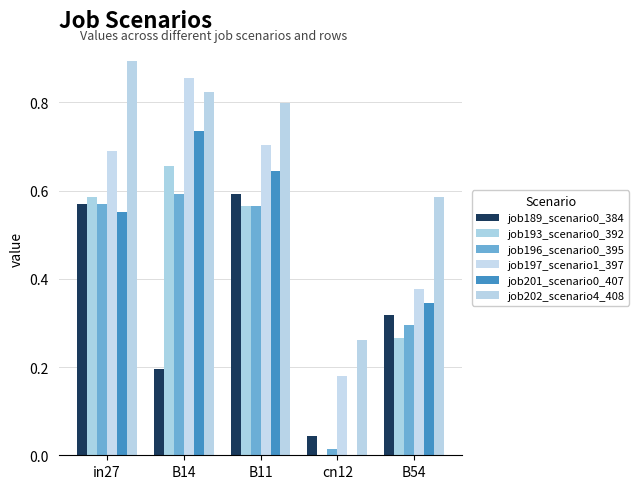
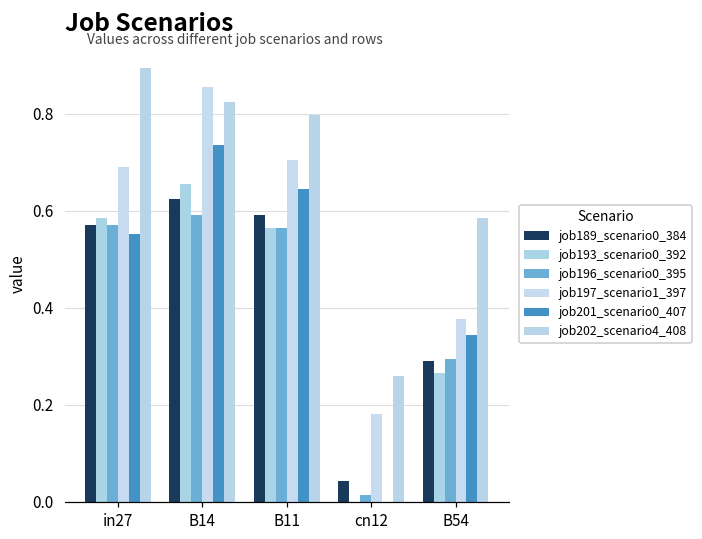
job189_scenario0_384, B14: 0.20 -> 0.62
job189_scenario0_384, B54: 0.32 -> 0.29
